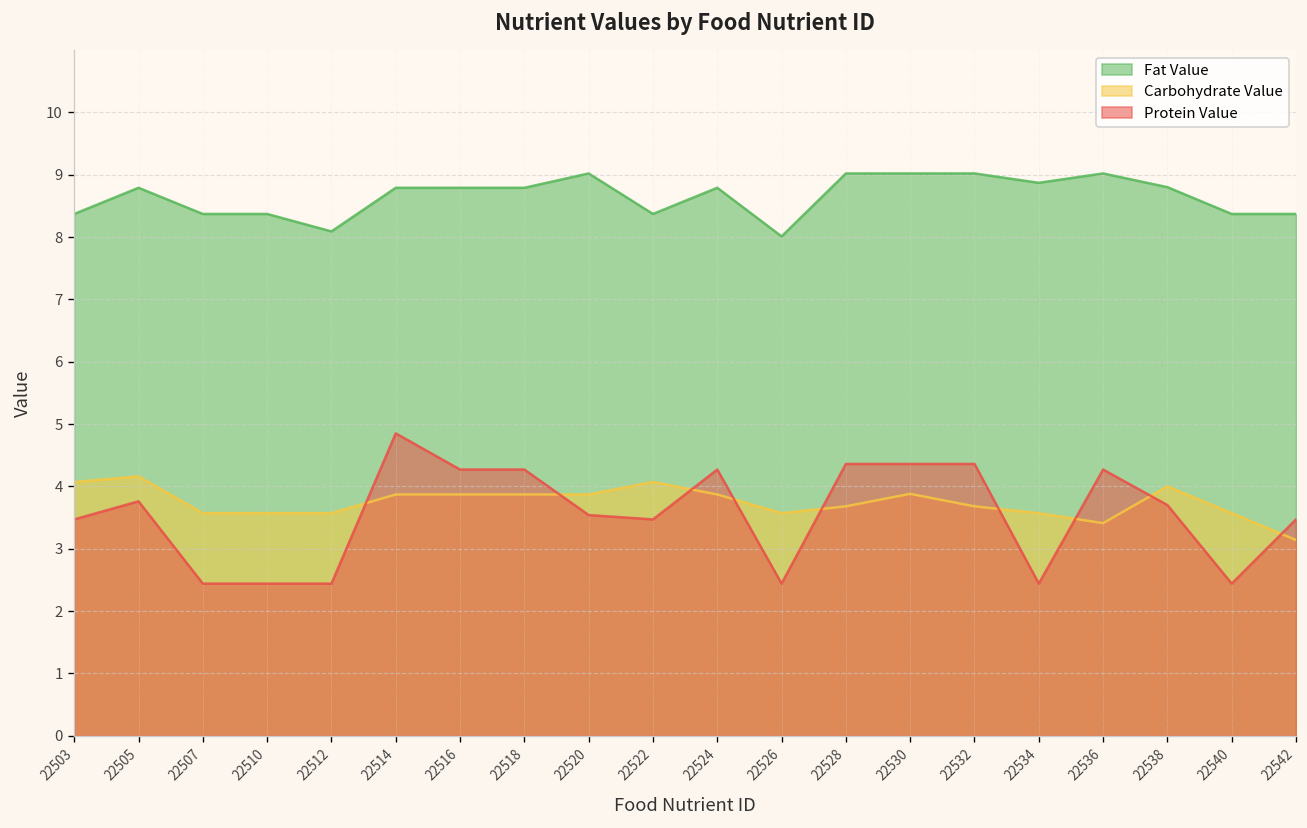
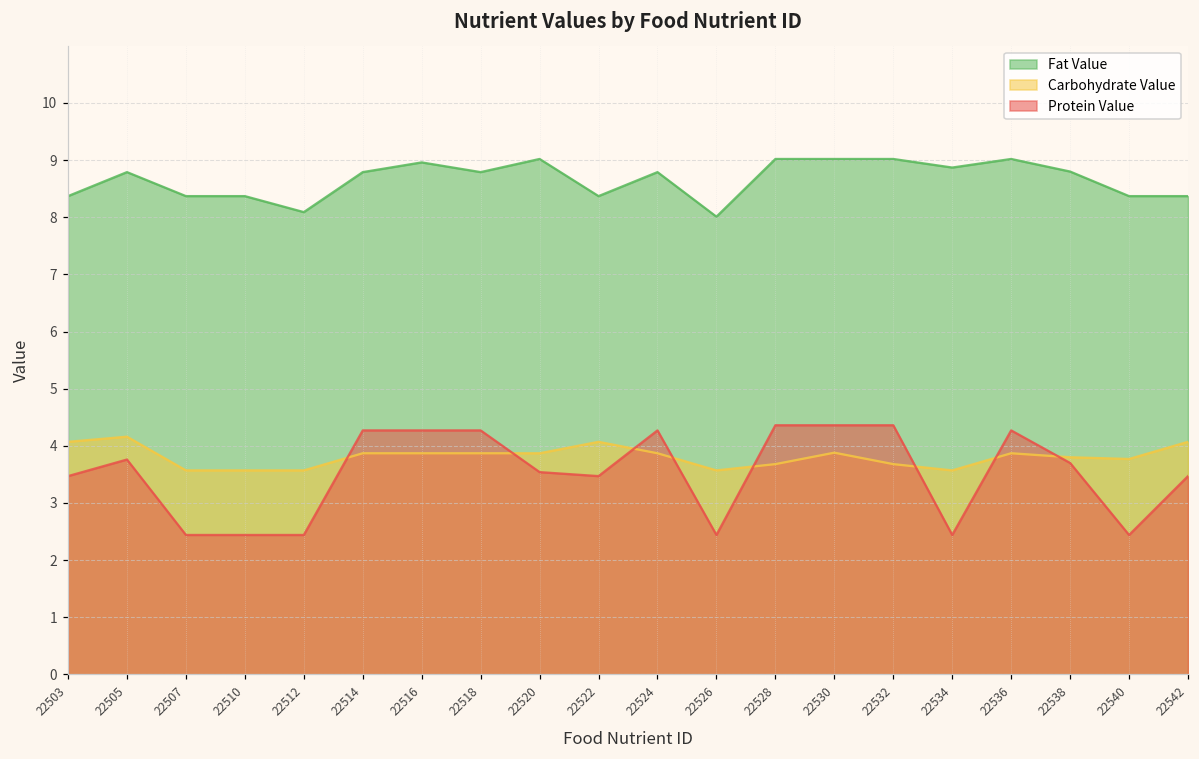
Protein Value, 22514: 4.9 -> 4.3
Fat Value, 22516: 8.8 -> 9.0
Carbohydrate Value, 22536: 3.4 -> 3.9
Carbohydrate Value, 22538: 4.0 -> 3.8
Carbohydrate Value, 22540: 3.6 -> 3.8
Carbohydrate Value, 22542: 3.1 -> 4.1
